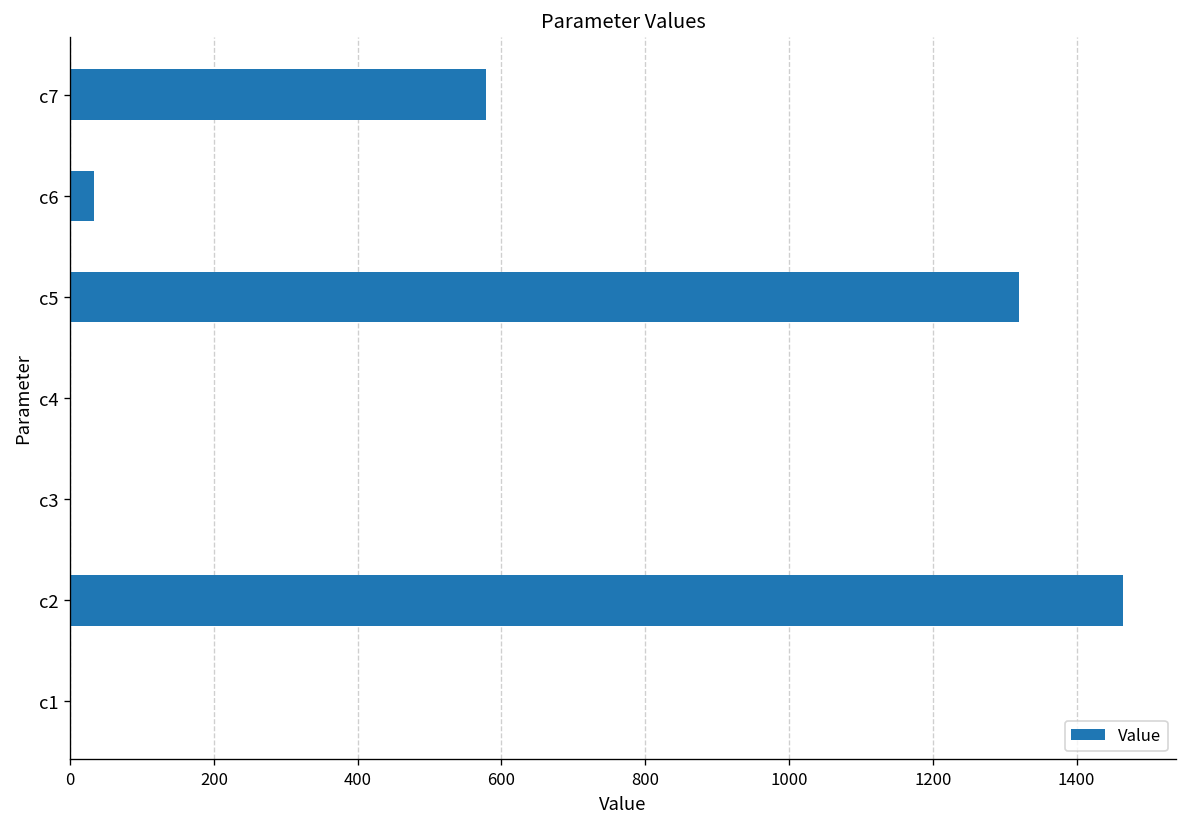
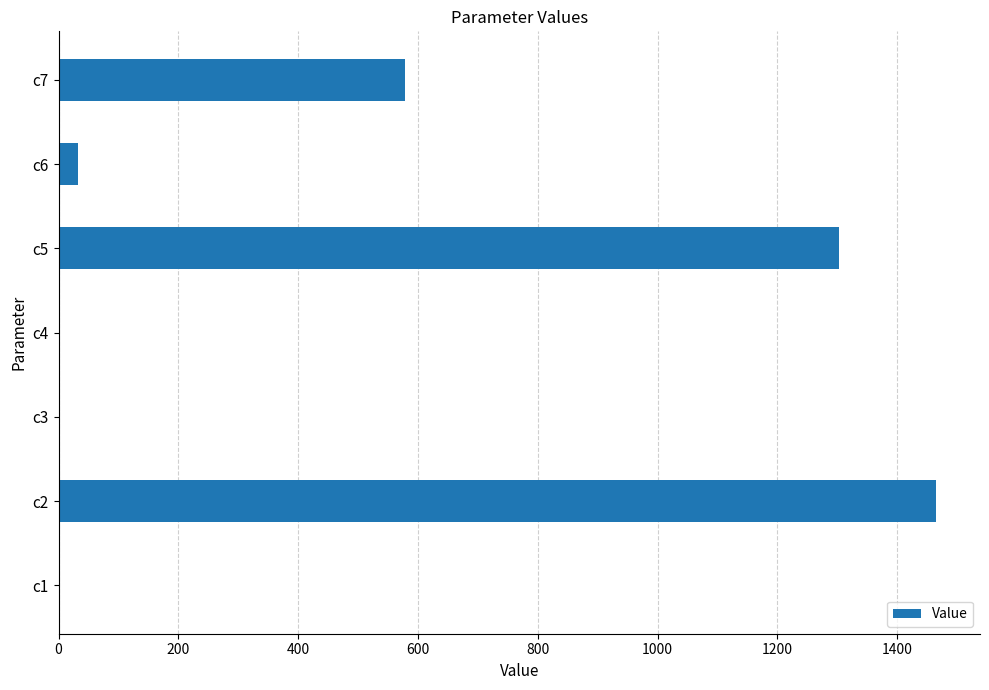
c5: 1320 -> 1300
